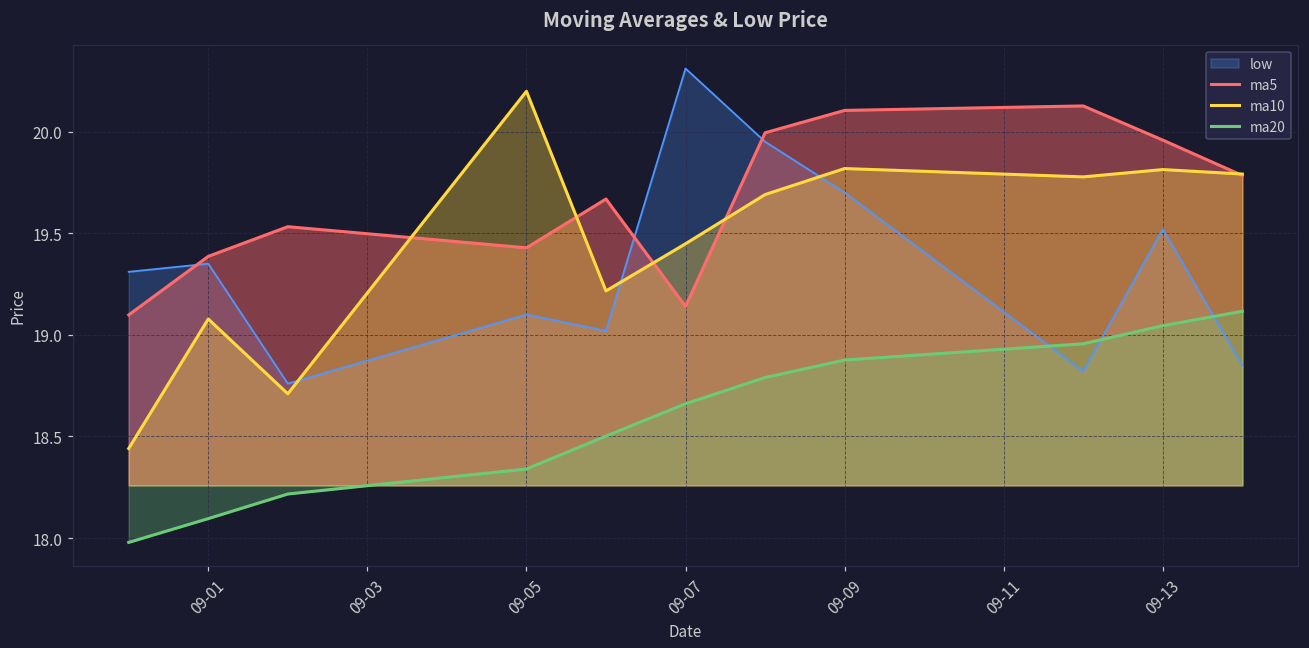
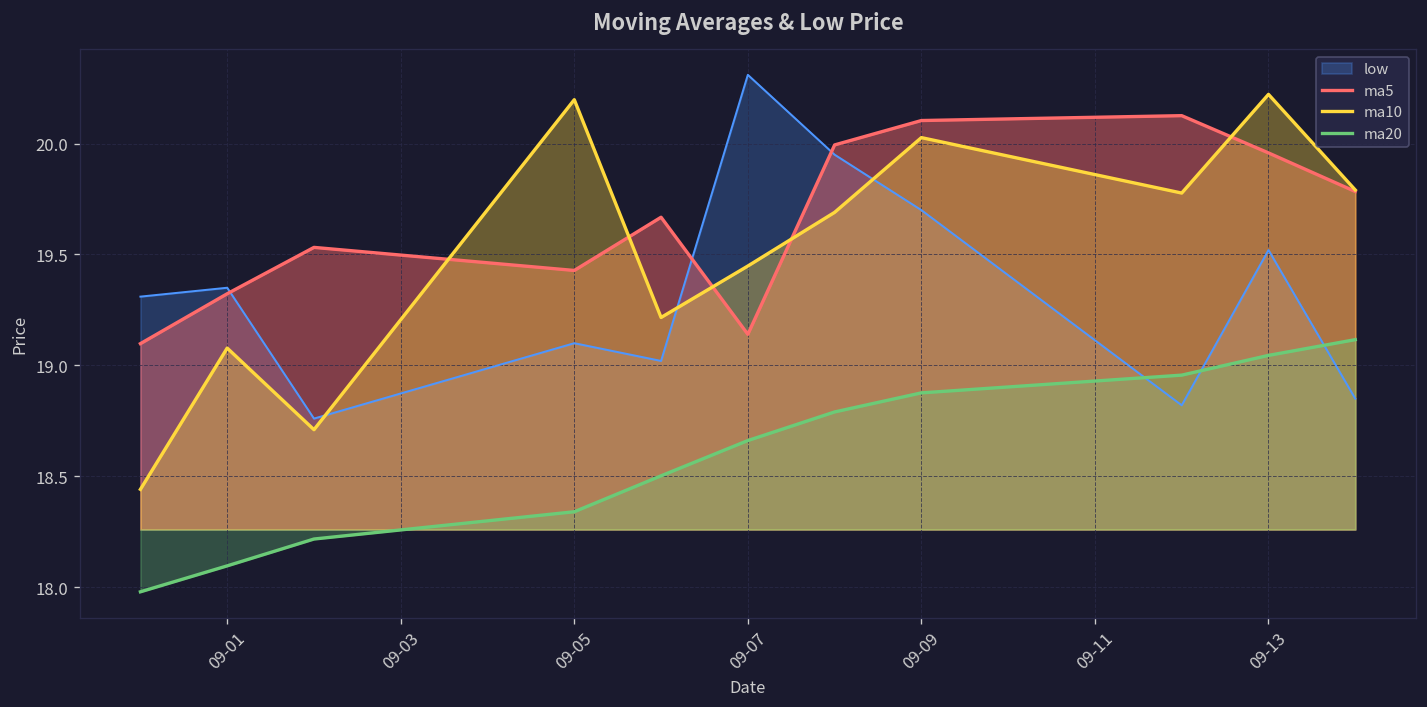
ma5, 09-01: 19.39 -> 19.32
ma10, 09-09: 19.82 -> 20.03
ma10, 09-13: 19.81 -> 20.22
